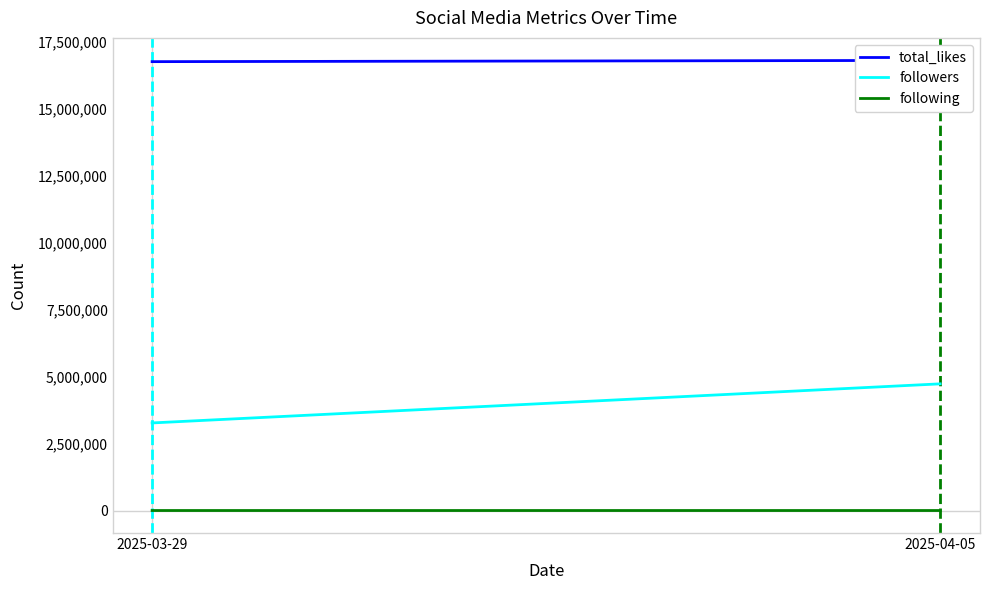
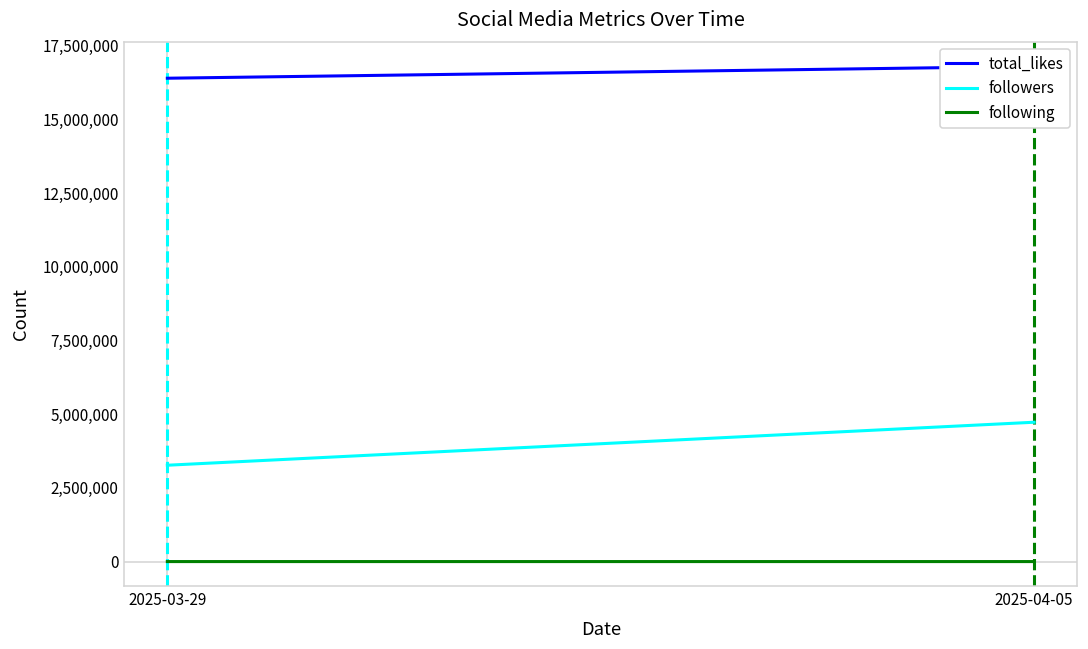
total_likes, 2025-03-29: 16,800,000 -> 16,400,000
